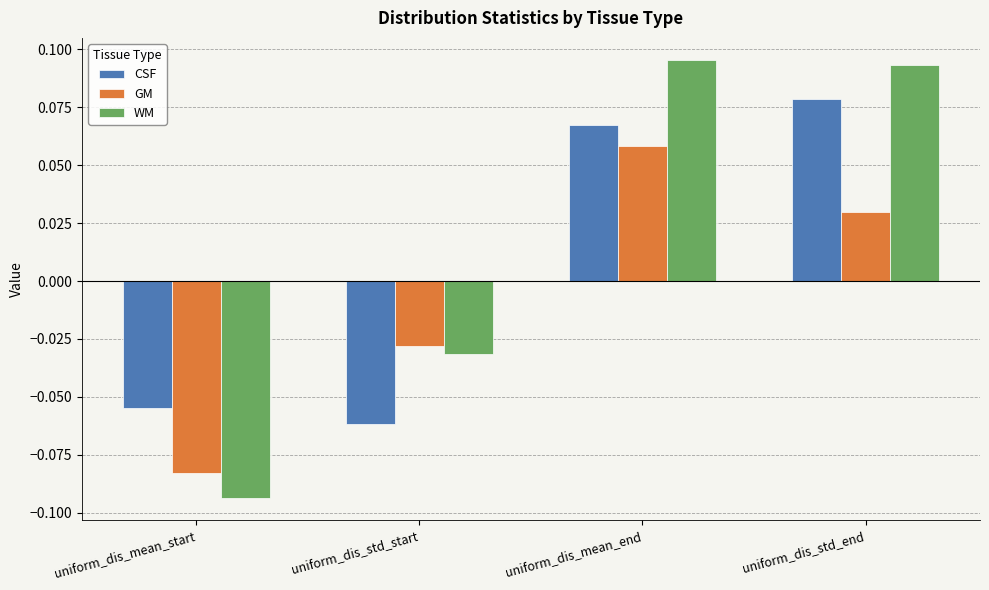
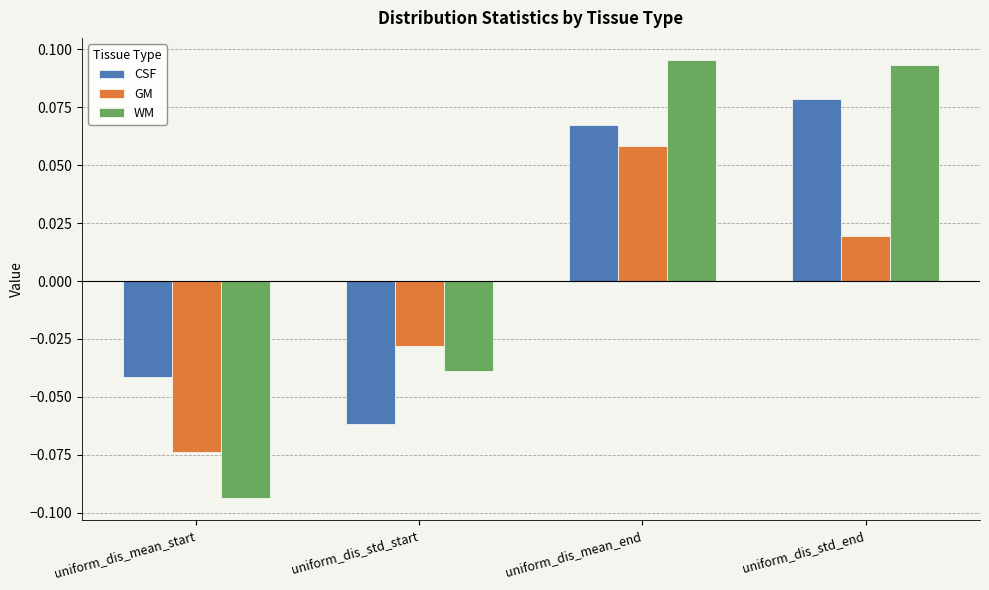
CSF, uniform_dis_mean_start: -0.055 -> -0.041
GM, uniform_dis_mean_start: -0.083 -> -0.074
WM, uniform_dis_std_start: -0.032 -> -0.039
GM, uniform_dis_std_end: 0.030 -> 0.019
